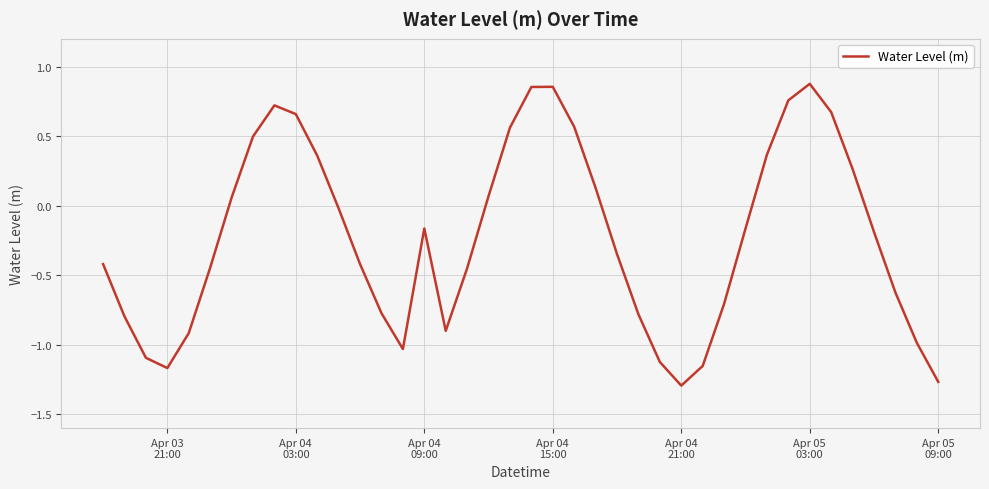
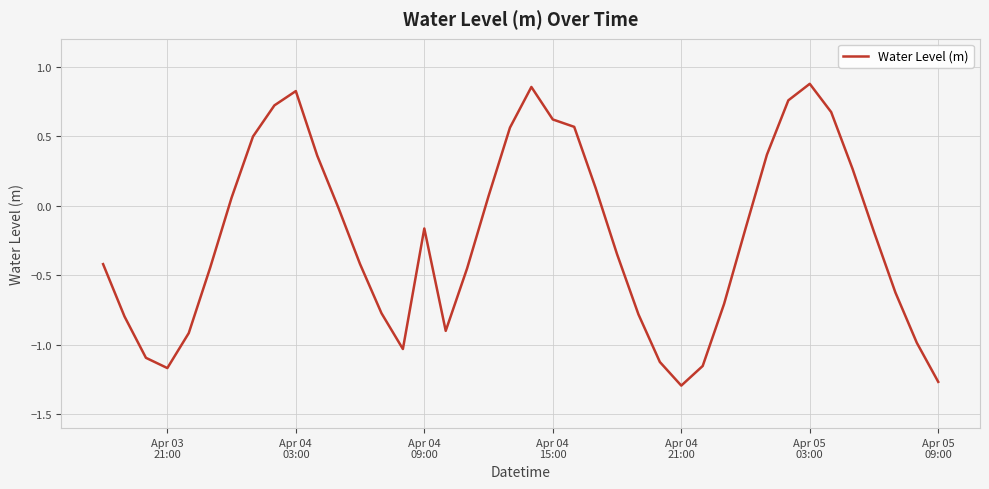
Apr 04 03:00: 0.66 -> 0.82
Apr 04 15:00: 0.85 -> 0.62
